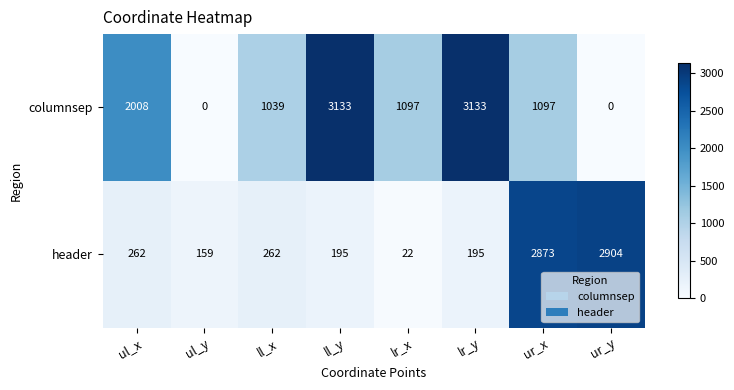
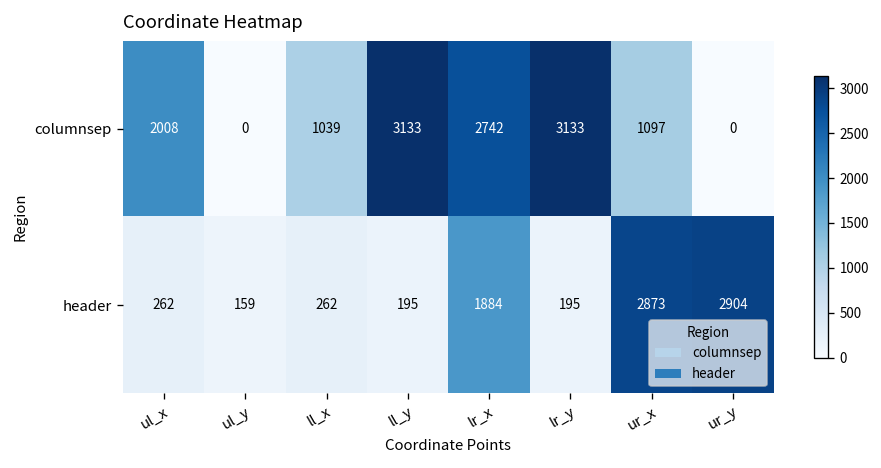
columnsep, lr_x: 1097 -> 2742
header, lr_x: 22 -> 1884
